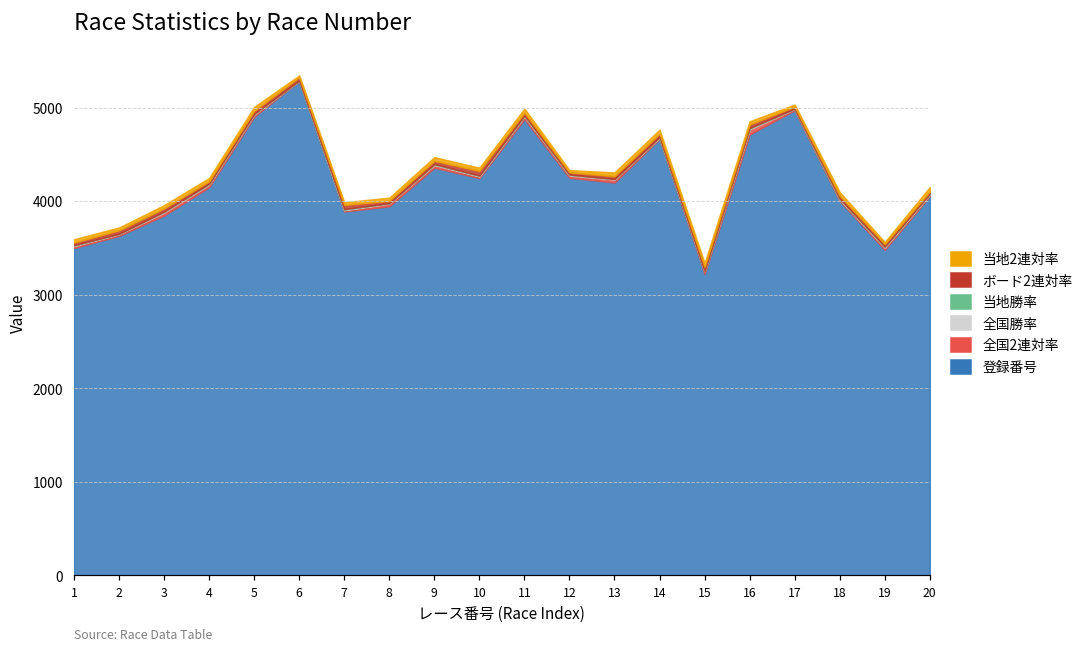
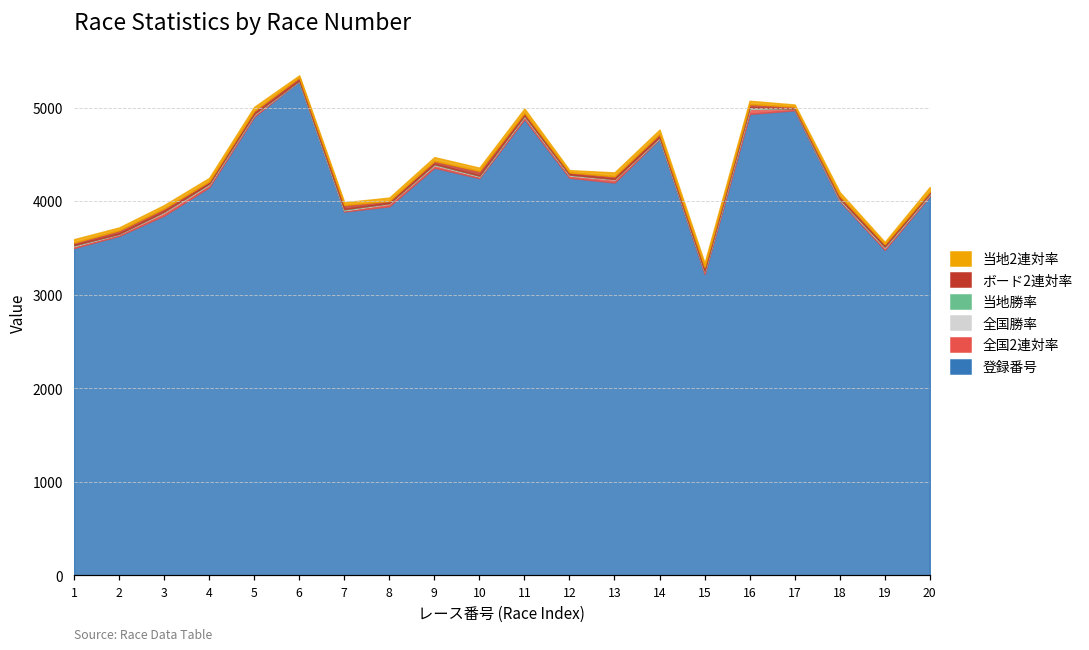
登録番号, 16: 4700 -> 4900
